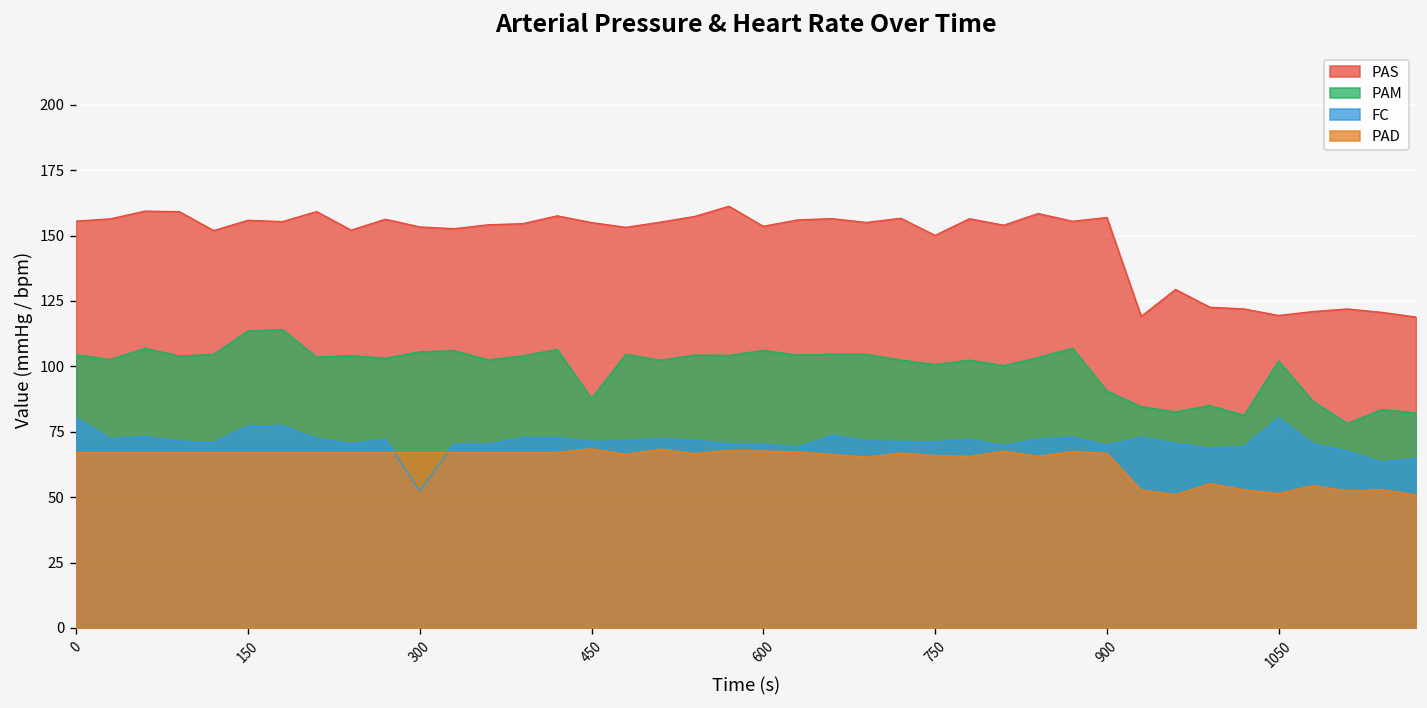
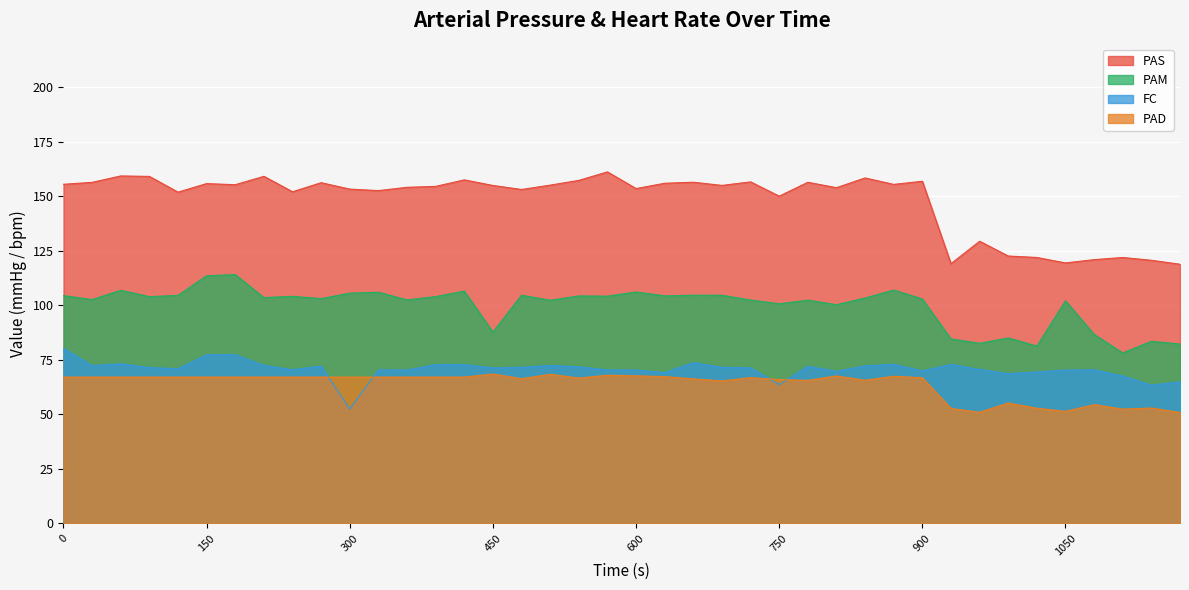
FC, 750: 71 -> 64
PAM, 900: 91 -> 103
FC, 1050: 80 -> 70
